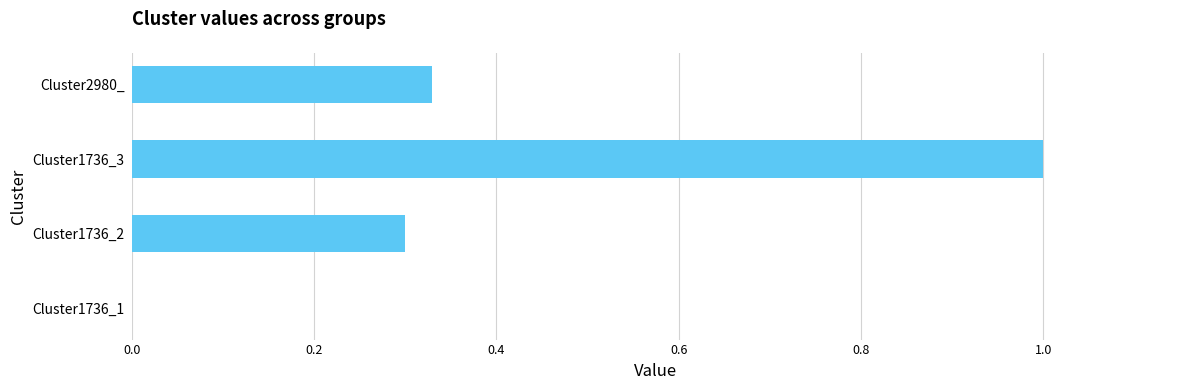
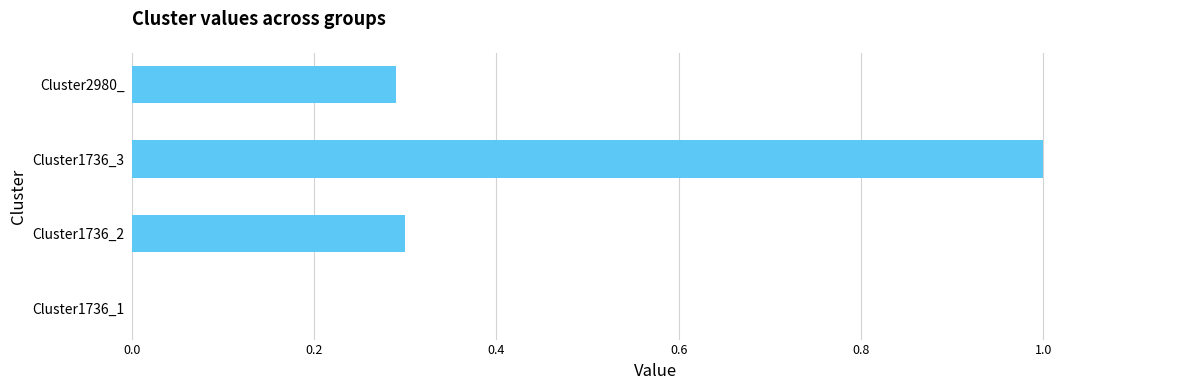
Cluster2980_: 0.33 -> 0.29
